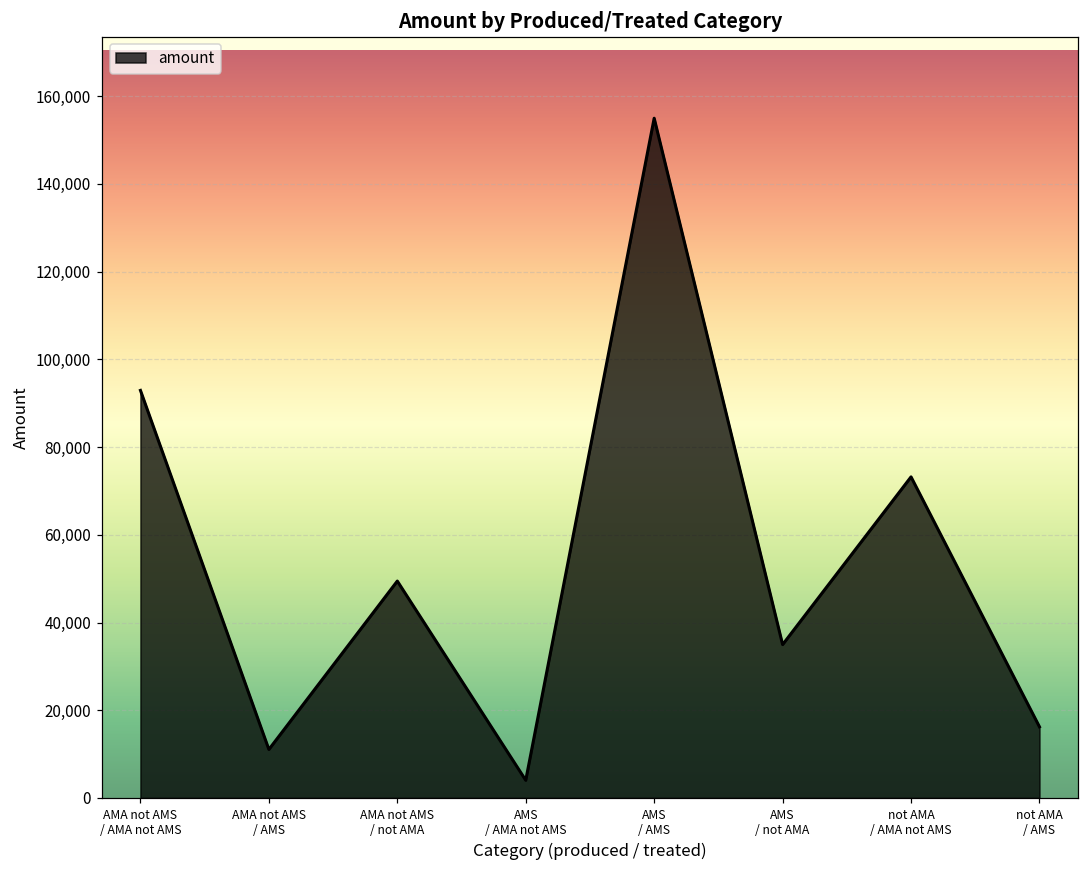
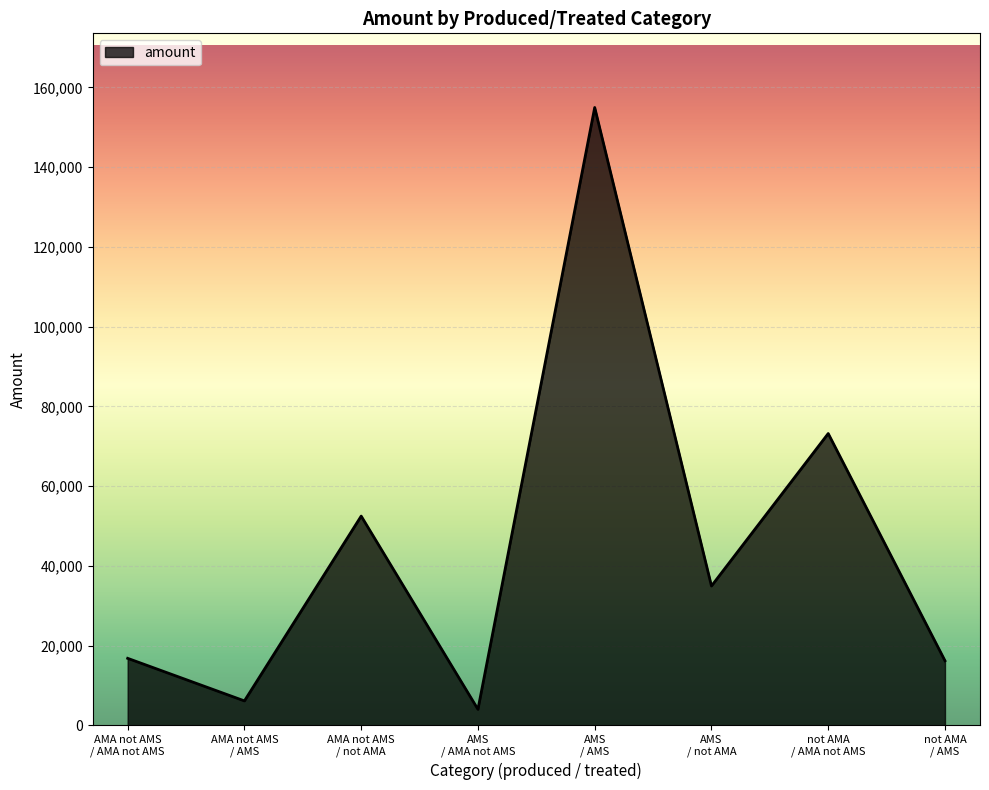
AMA not AMS / AMA not AMS: 93,000 -> 17,000
AMA not AMS / AMS: 11,000 -> 6,000
AMA not AMS / not AMA: 49,000 -> 52,000
